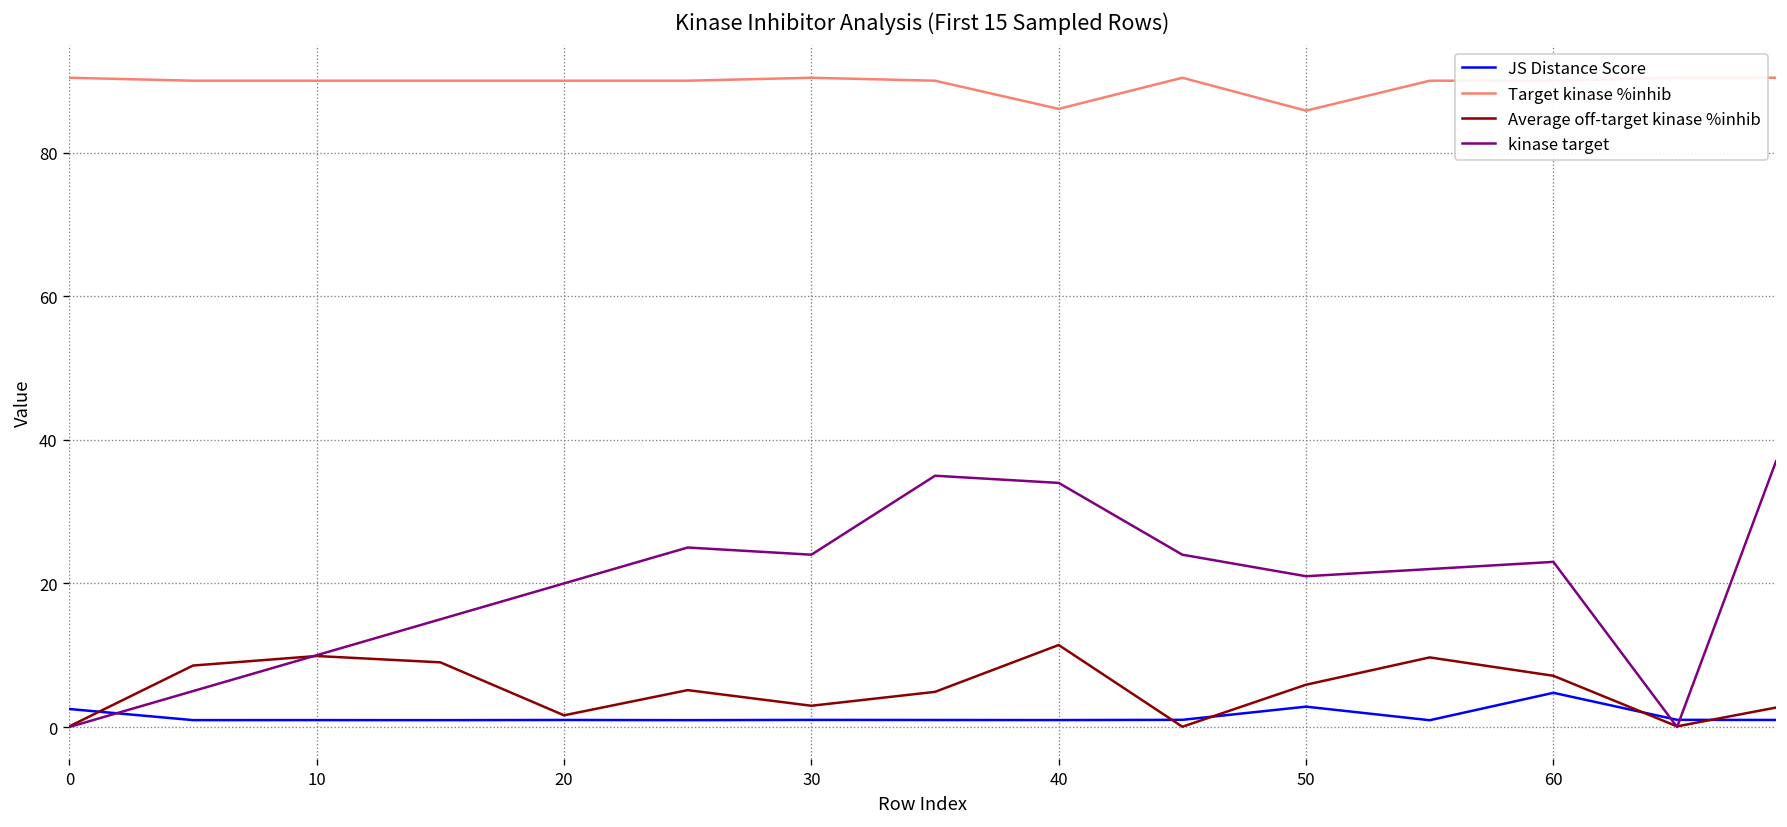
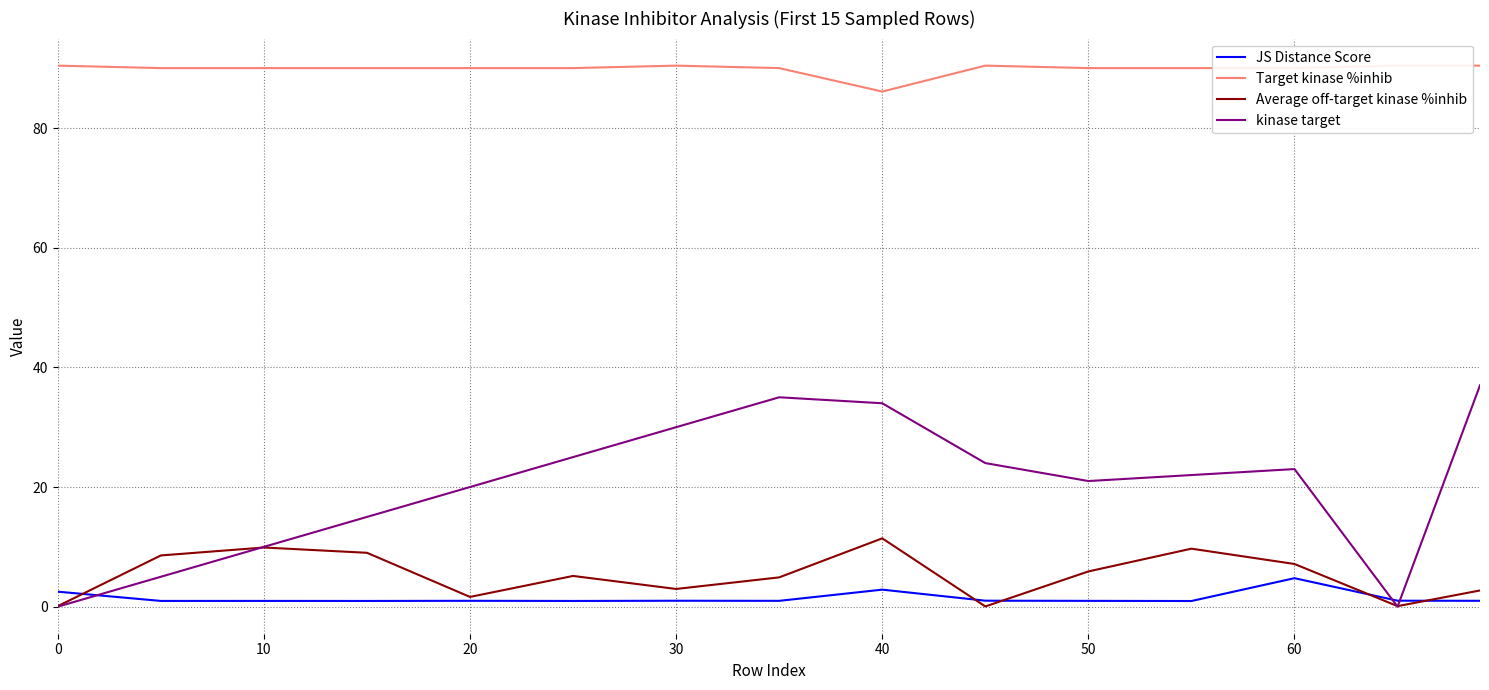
kinase target, 30: 24 -> 30
JS Distance Score, 40: 1 -> 3
JS Distance Score, 50: 3 -> 1
Target kinase %inhib, 50: 86 -> 90
